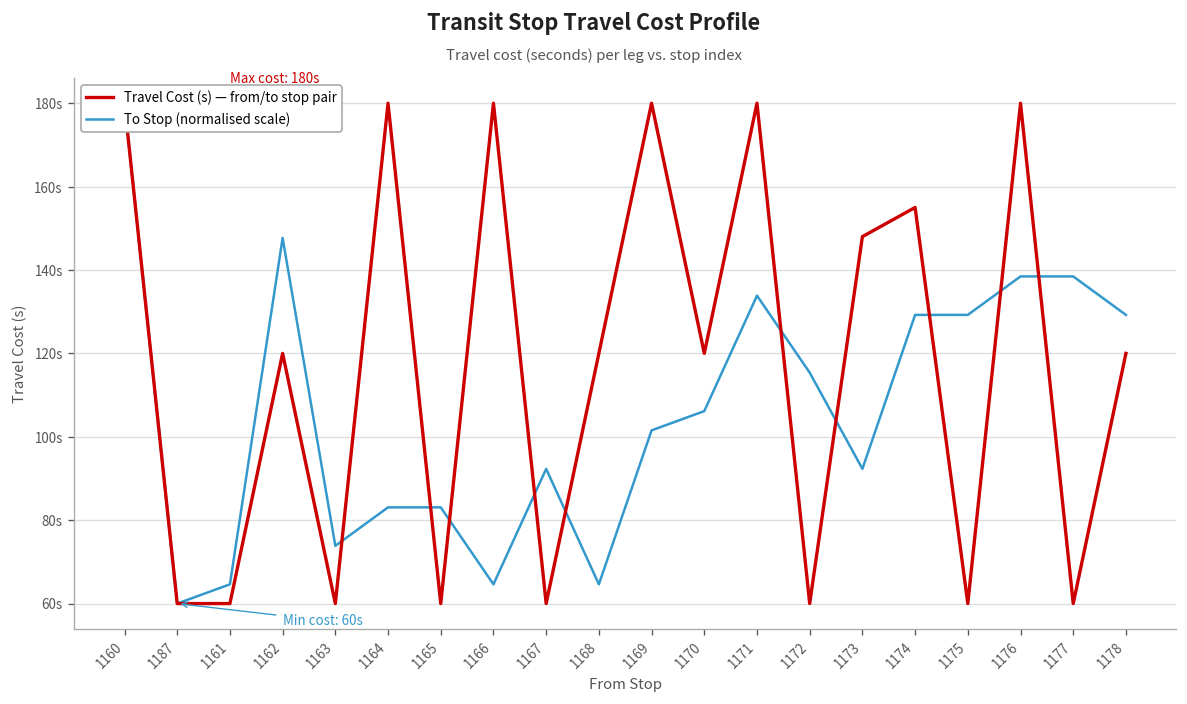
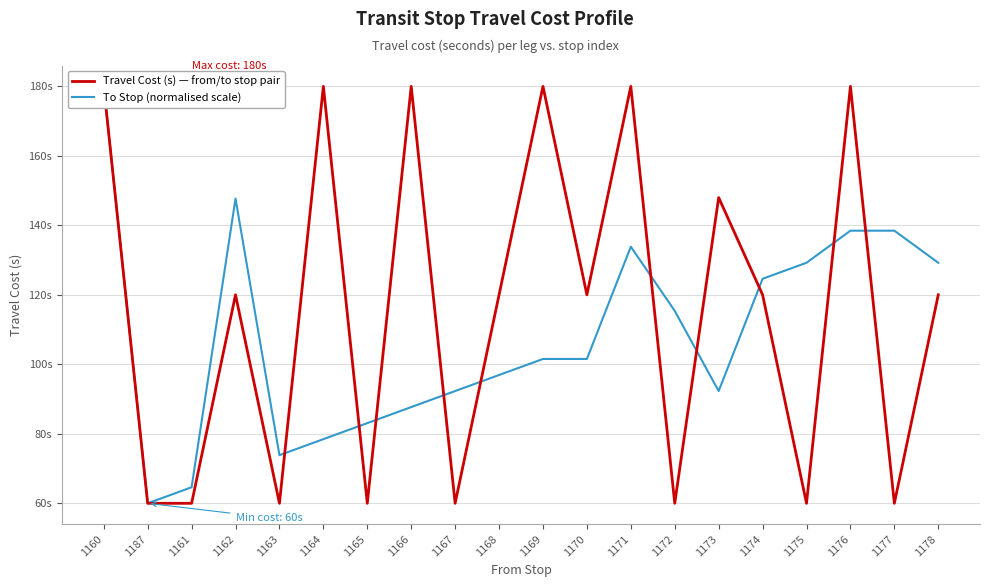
To Stop (normalised scale), 1164: 83s -> 78s
To Stop (normalised scale), 1166: 65s -> 88s
To Stop (normalised scale), 1168: 65s -> 97s
To Stop (normalised scale), 1170: 106s -> 102s
Travel Cost (s) — from/to stop pair, 1174: 155s -> 120s
To Stop (normalised scale), 1174: 129s -> 125s
